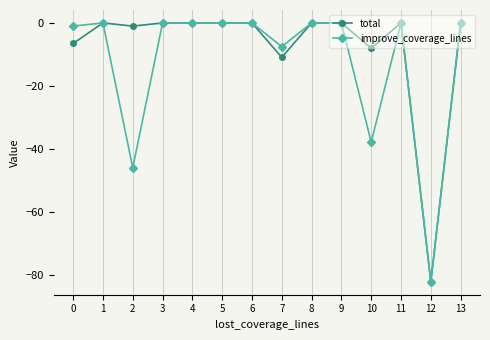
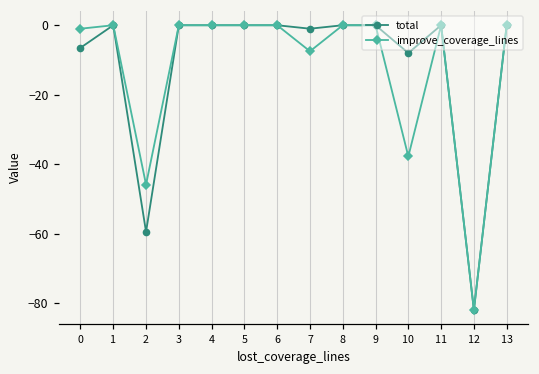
total, 2: -1 -> -60
total, 7: -11 -> -1
